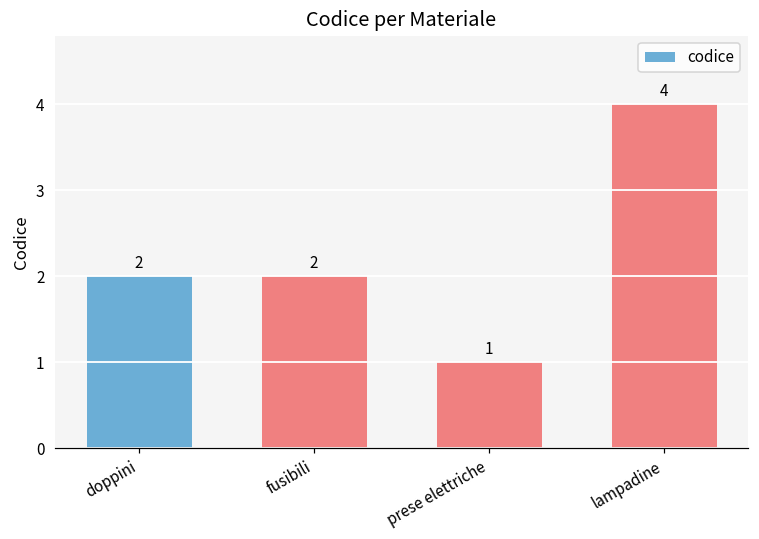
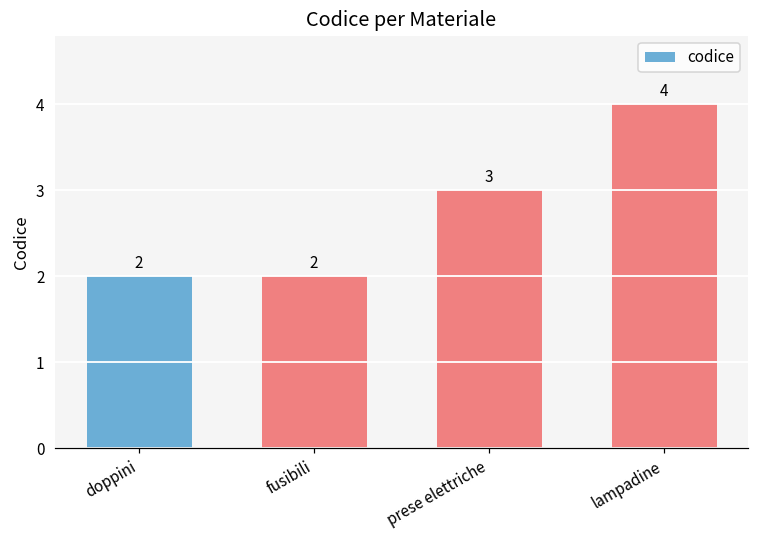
prese elettriche: 1 -> 3
